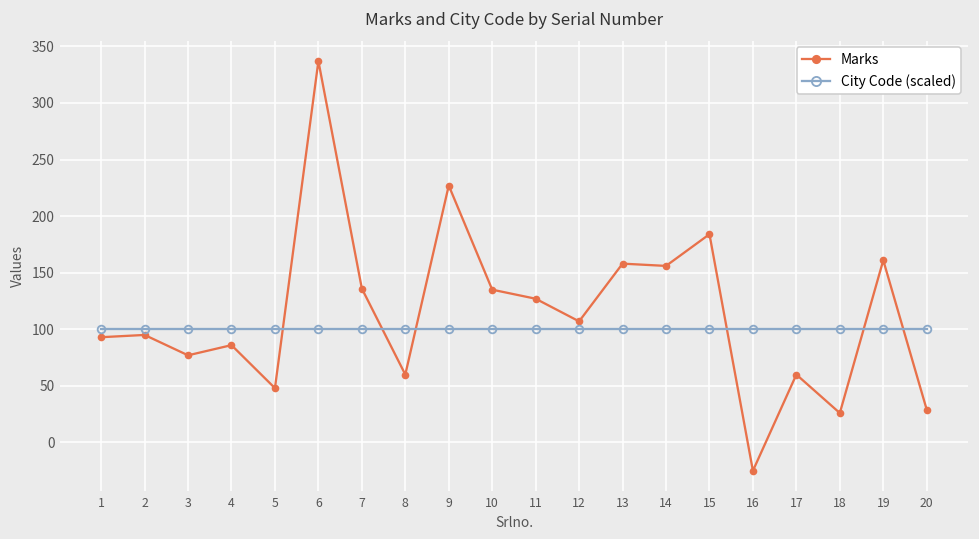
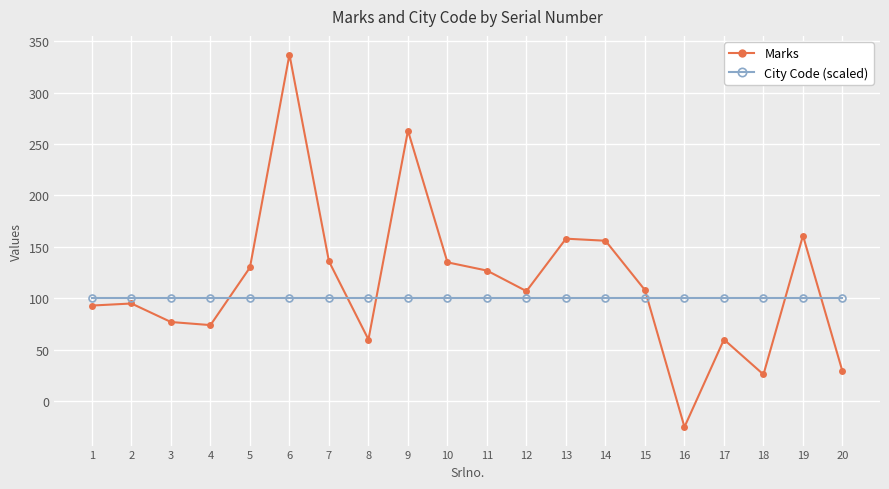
Marks, 4: 86 -> 74
Marks, 5: 48 -> 130
Marks, 9: 227 -> 263
Marks, 15: 184 -> 108
